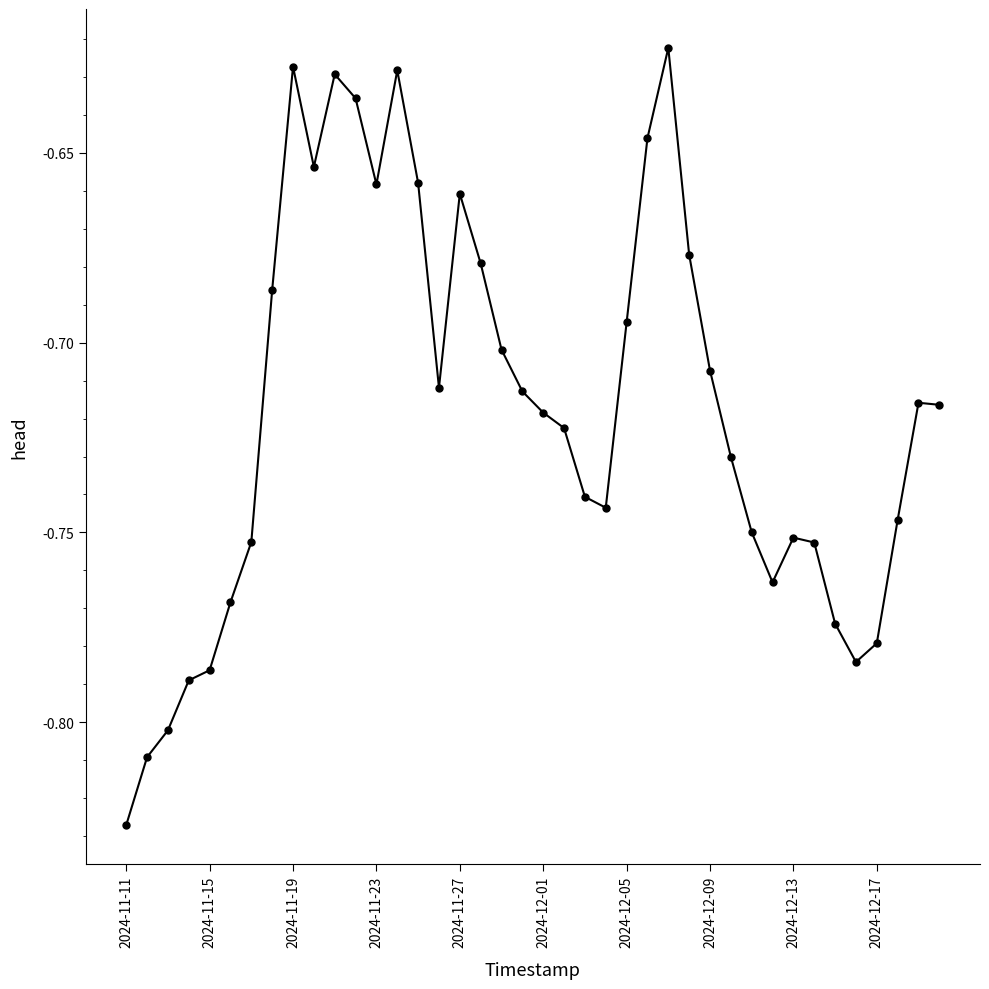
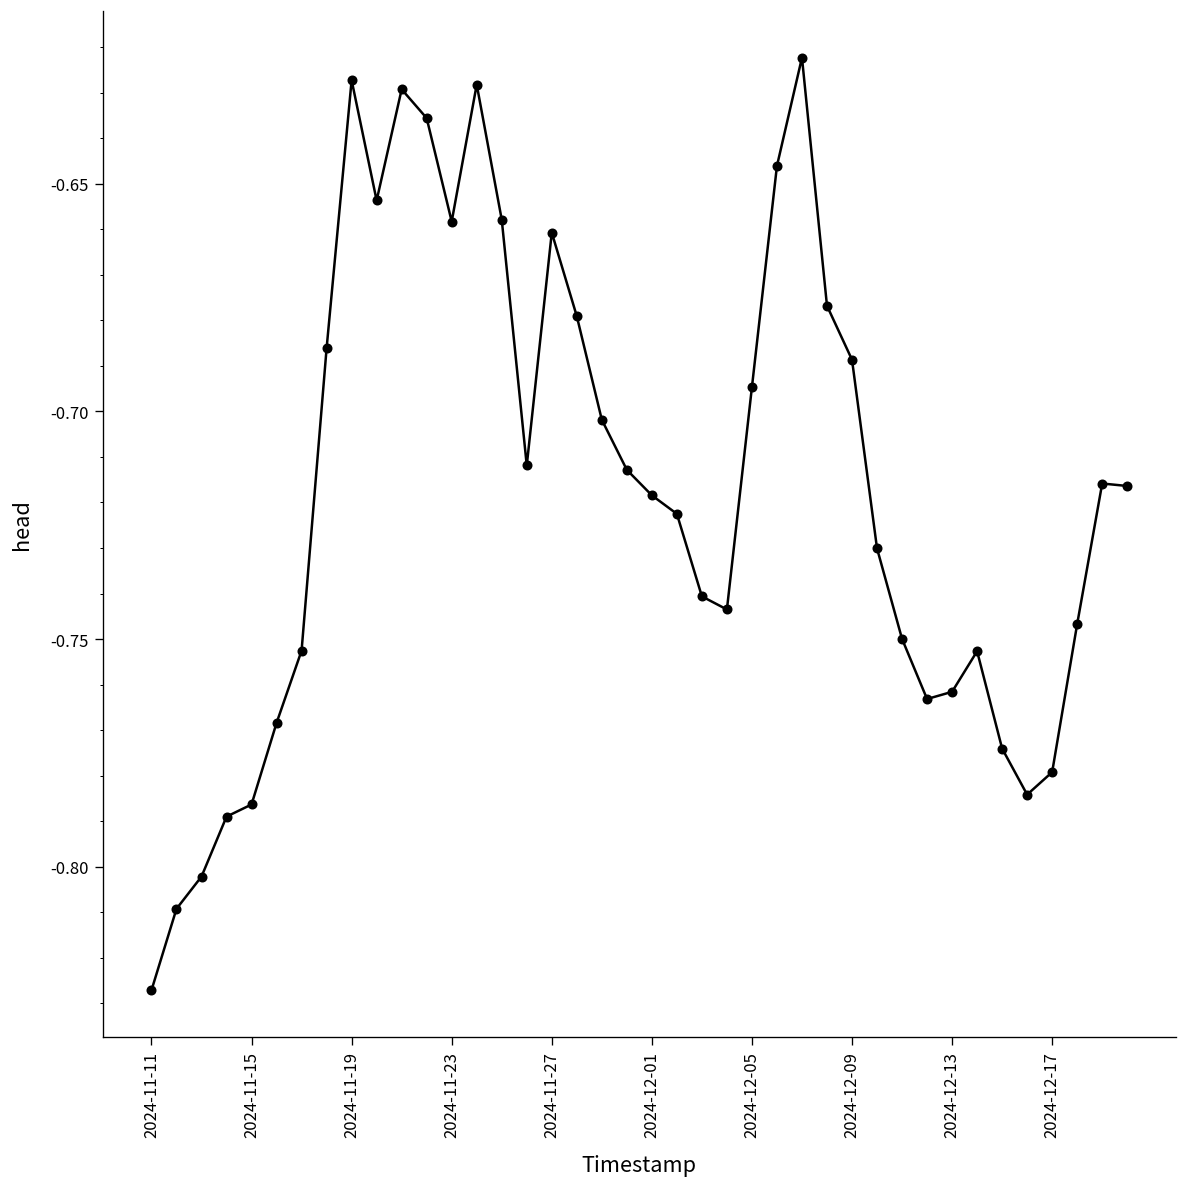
2024-12-09: -0.707 -> -0.689
2024-12-13: -0.751 -> -0.762
